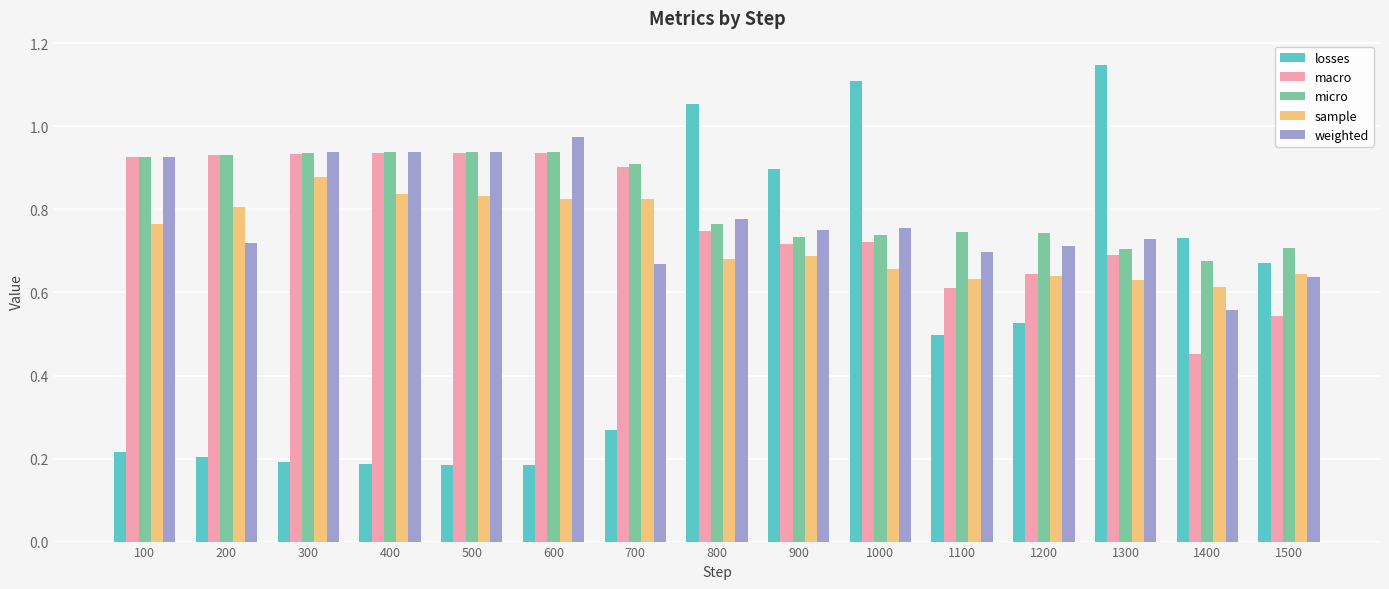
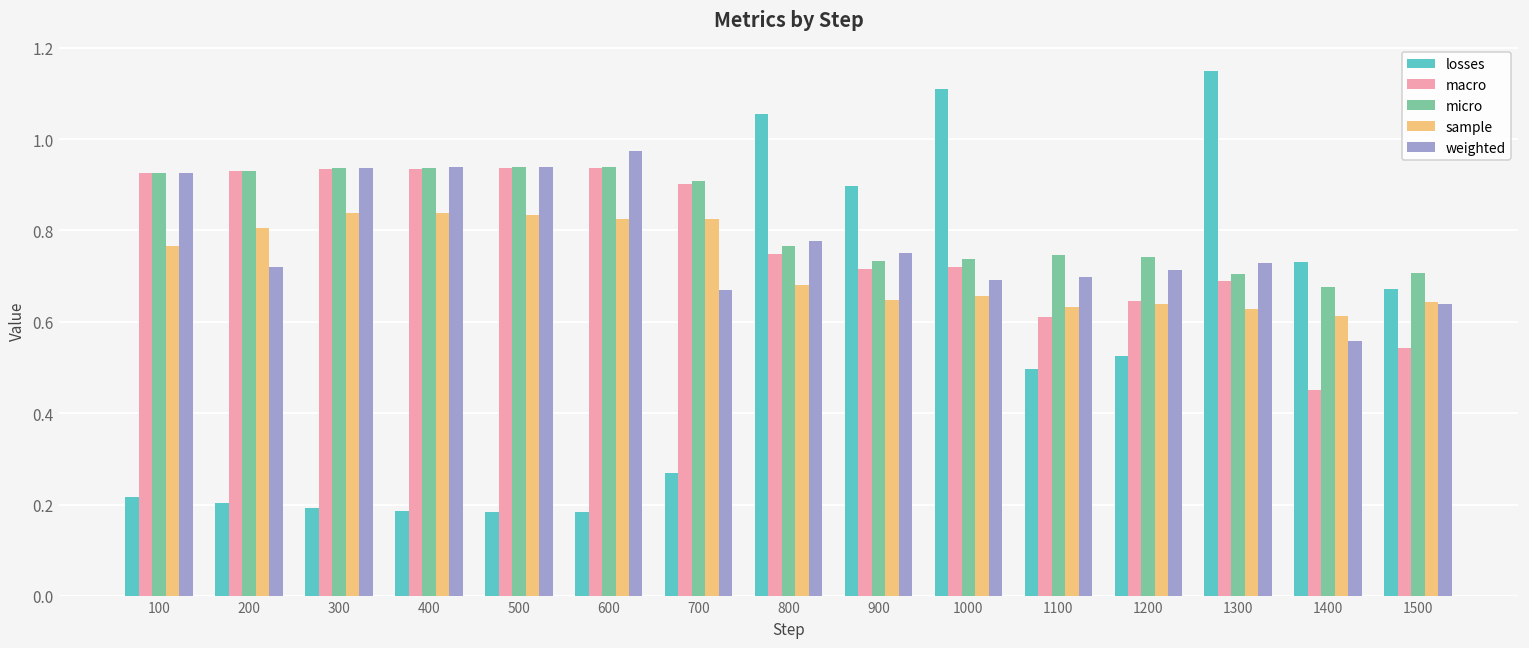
sample, 300: 0.88 -> 0.84
sample, 900: 0.69 -> 0.65
weighted, 1000: 0.76 -> 0.69
